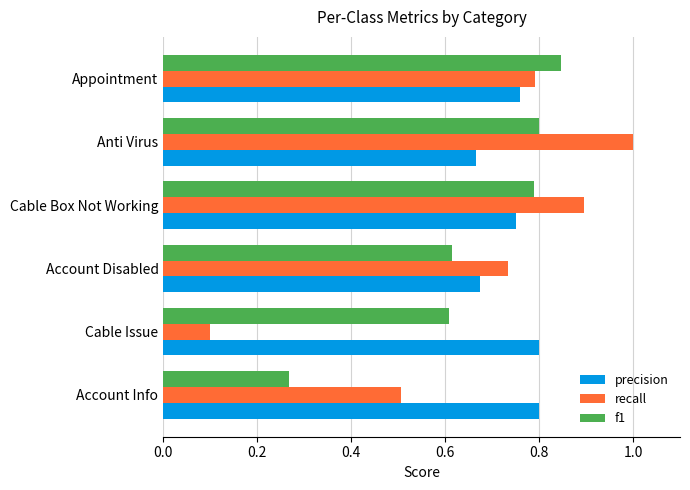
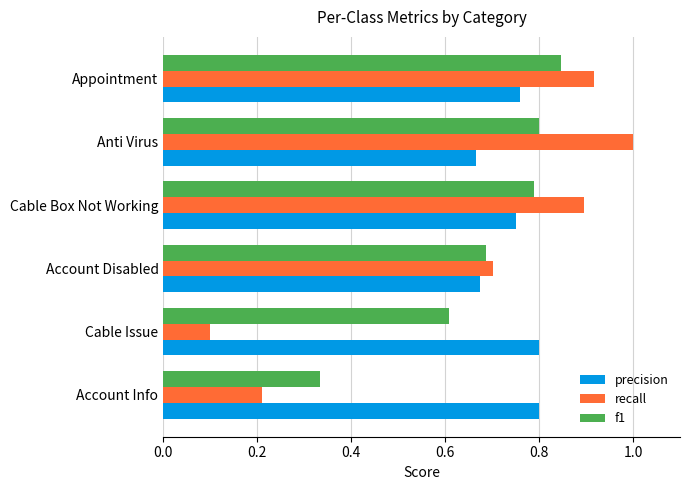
recall, Appointment: 0.79 -> 0.92
f1, Account Disabled: 0.61 -> 0.69
recall, Account Disabled: 0.73 -> 0.70
f1, Account Info: 0.27 -> 0.33
recall, Account Info: 0.51 -> 0.21
